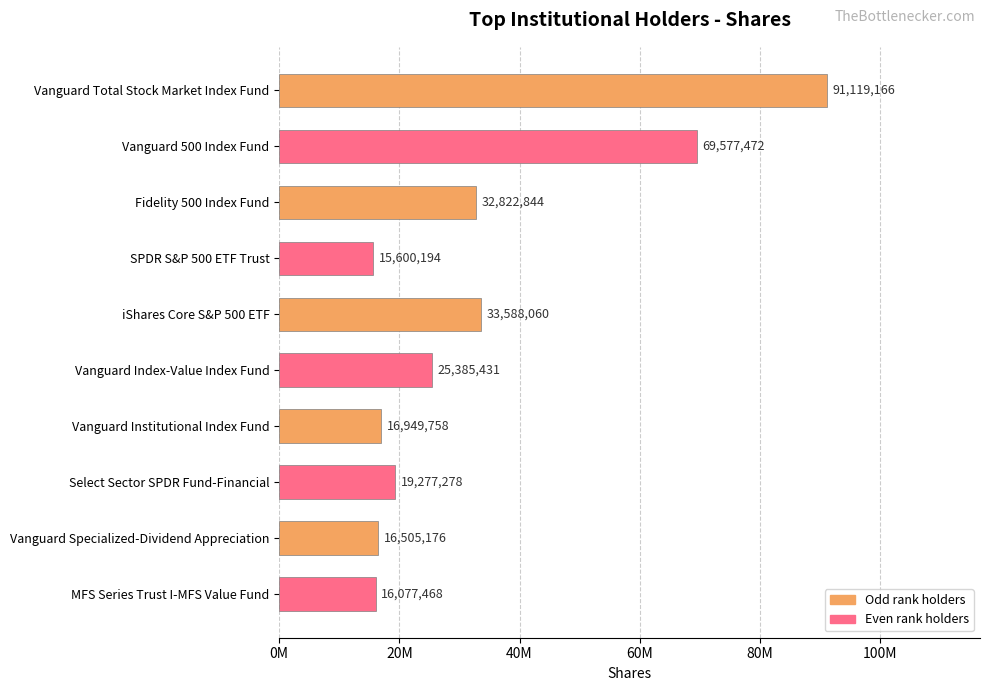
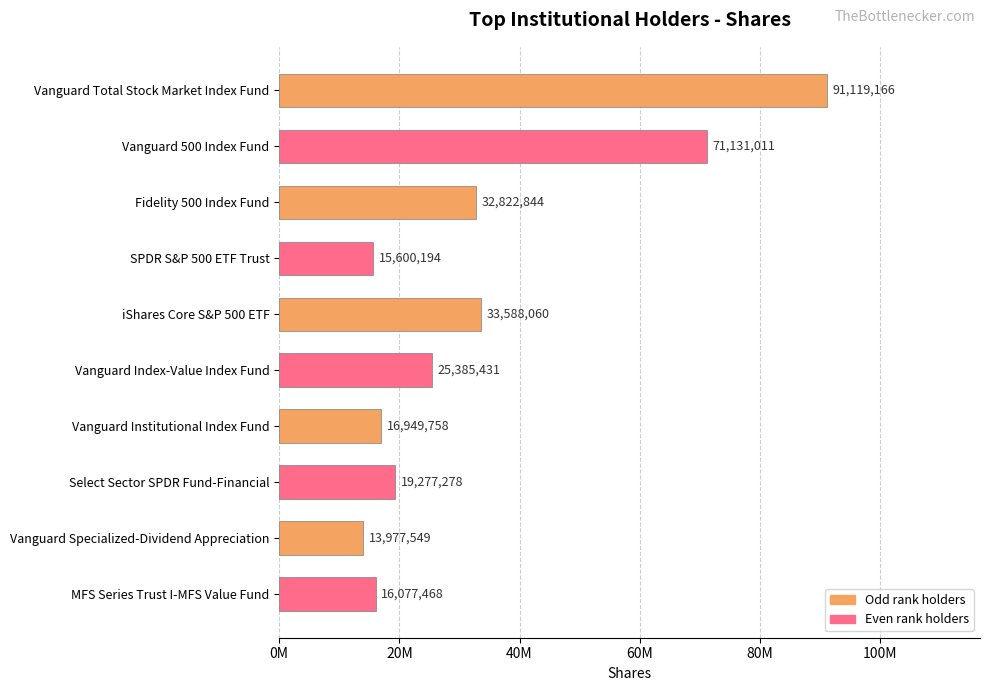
Vanguard 500 Index Fund: 69,577,472 -> 71,131,011
Vanguard Specialized-Dividend Appreciation: 16,505,176 -> 13,977,549
